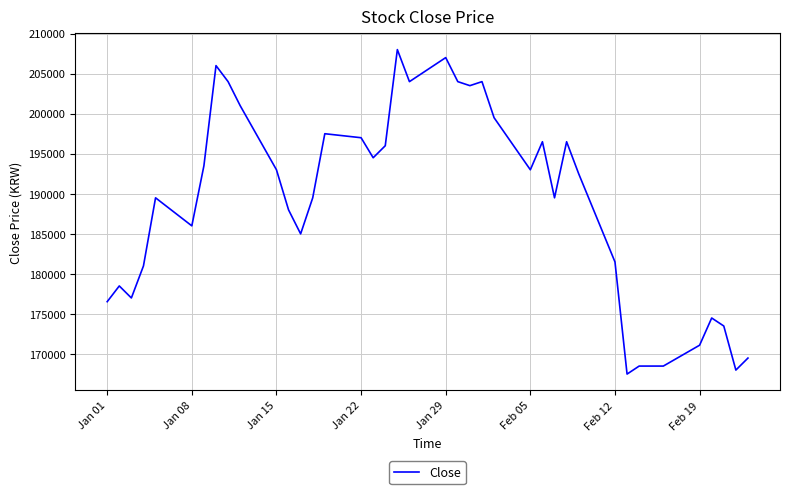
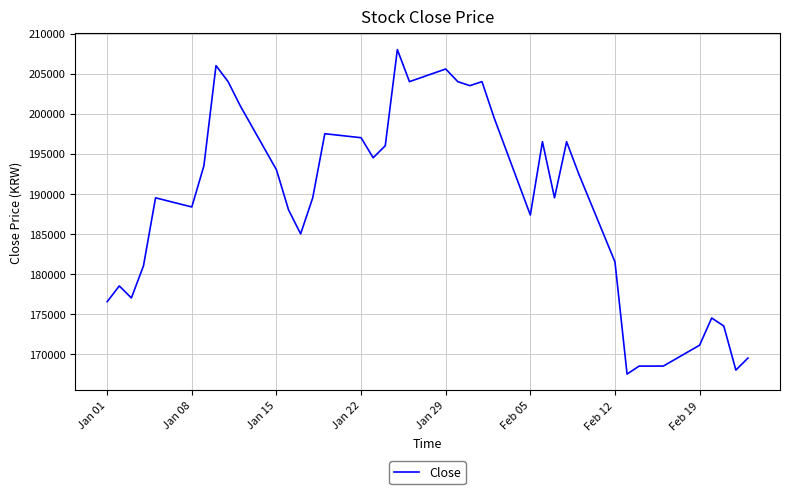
Jan 08: 186000 -> 188000
Jan 29: 207000 -> 206000
Feb 05: 193000 -> 187000
